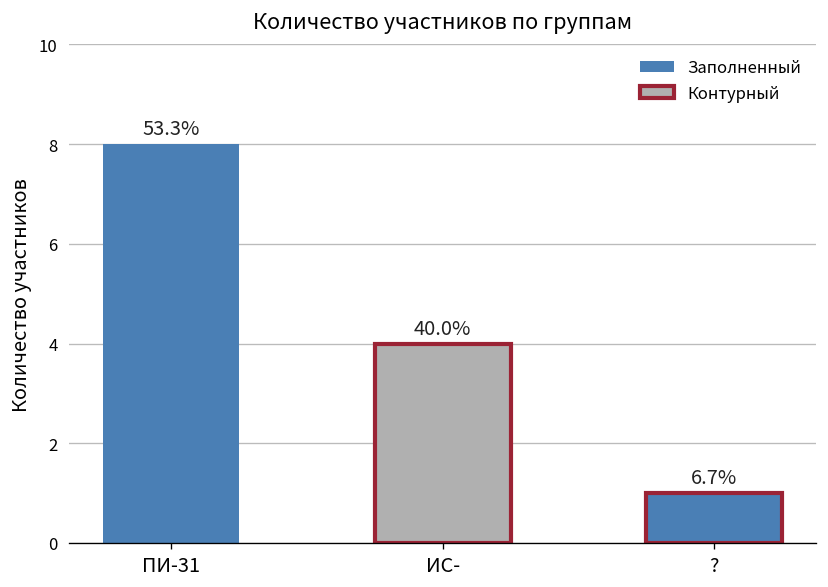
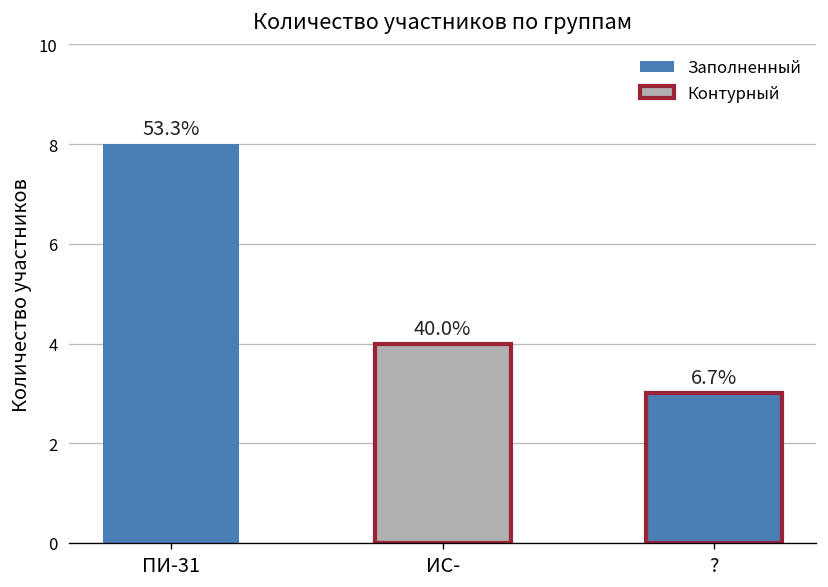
?: 1 -> 3
